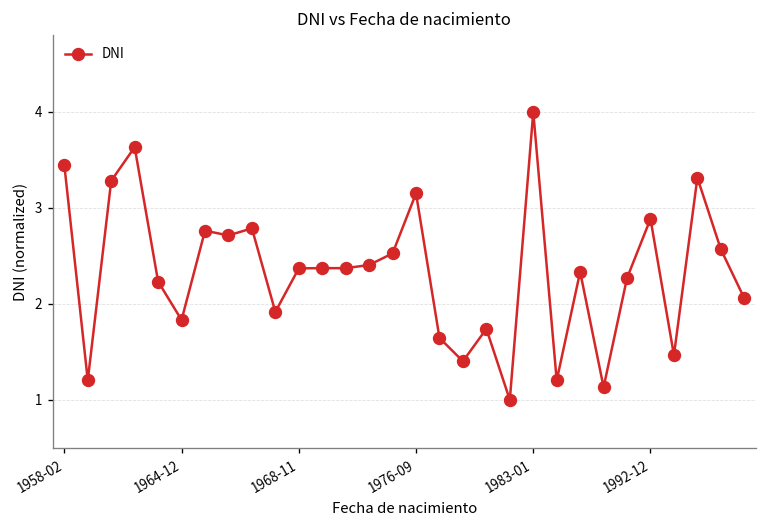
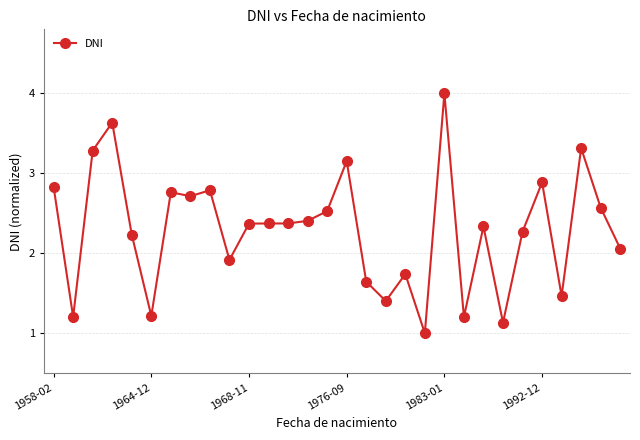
1958-02: 3.4 -> 2.8
1964-12: 1.8 -> 1.2
